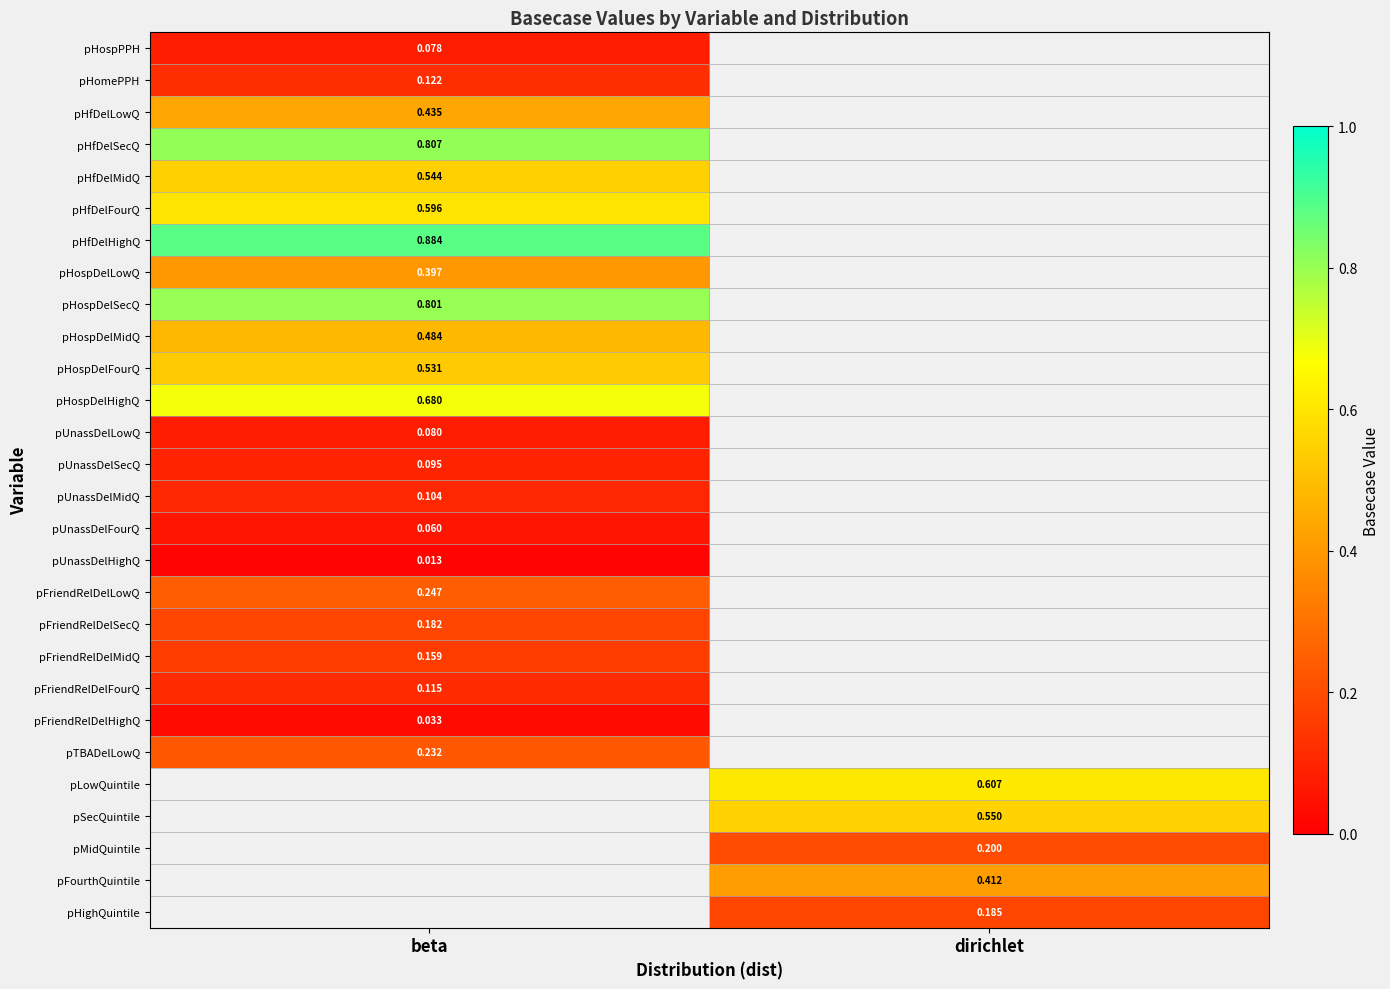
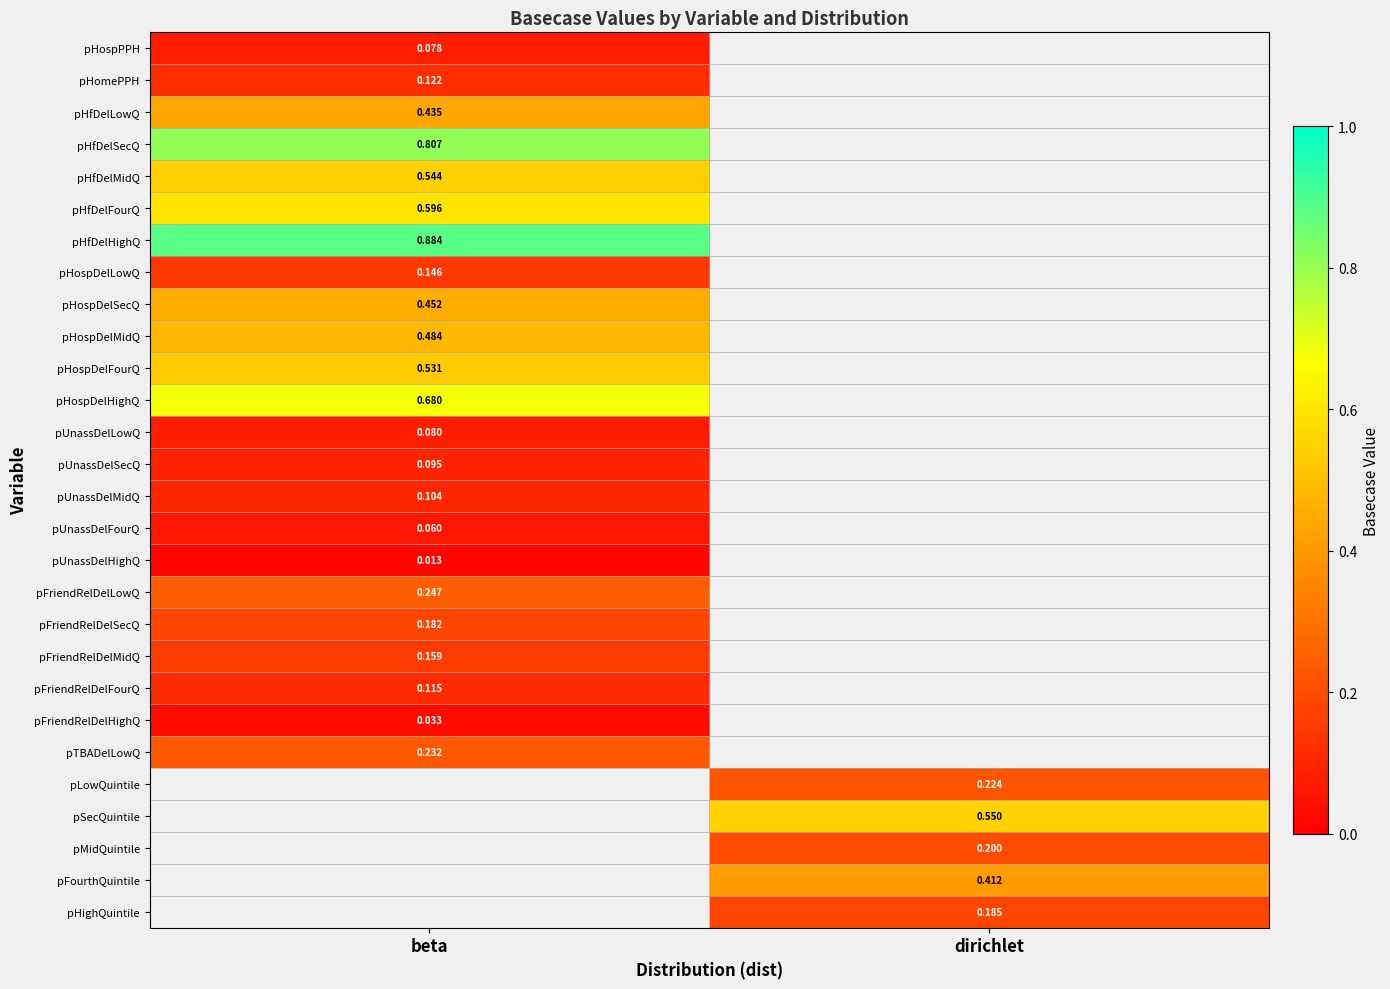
pHospDelLowQ, beta: 0.397 -> 0.146
pHospDelSecQ, beta: 0.801 -> 0.452
pLowQuintile, dirichlet: 0.607 -> 0.224
